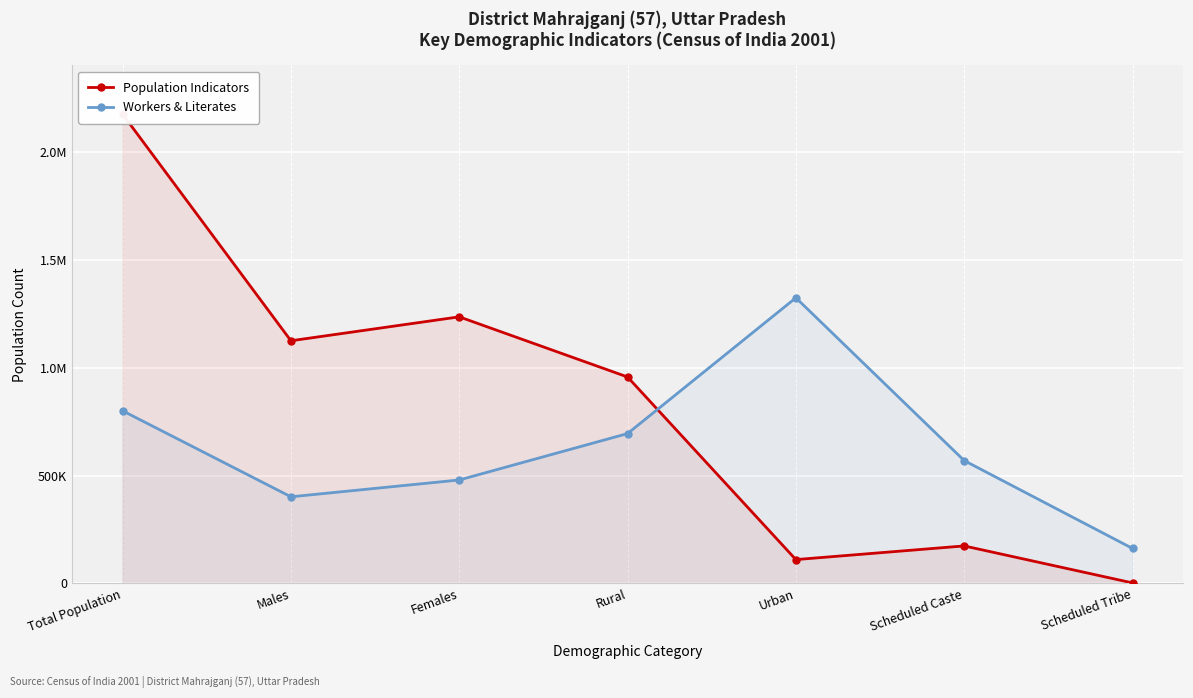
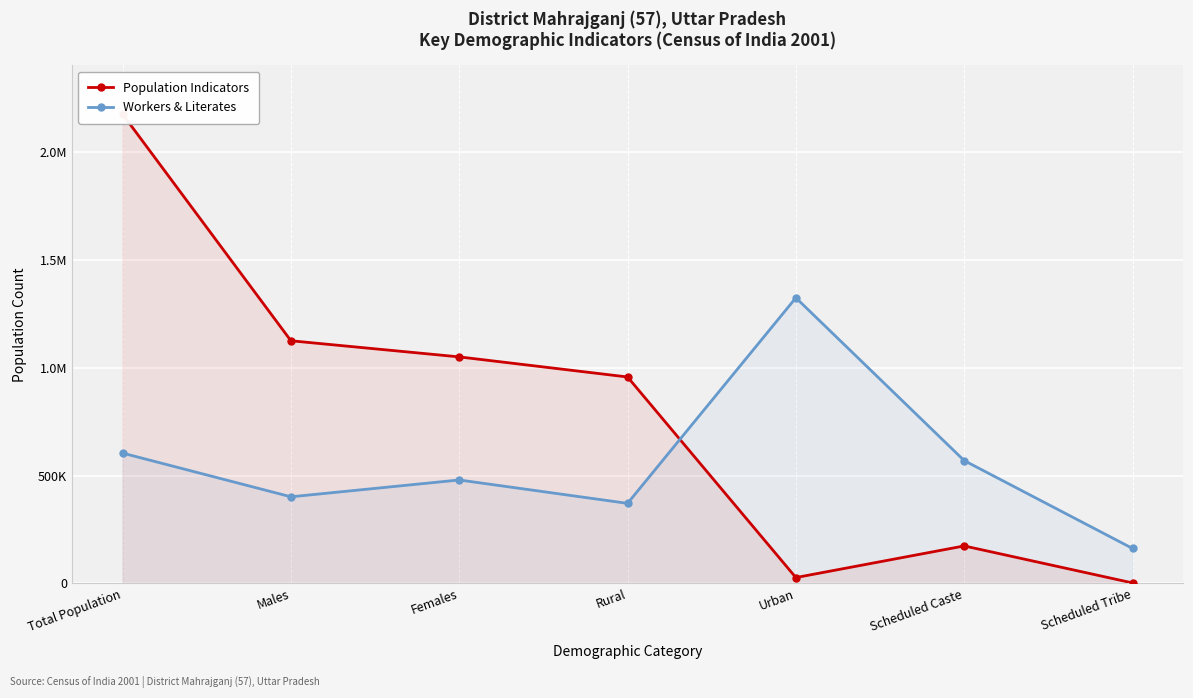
Workers & Literates, Total Population: 800000 -> 600000
Population Indicators, Females: 1240000 -> 1050000
Workers & Literates, Rural: 690000 -> 370000
Population Indicators, Urban: 110000 -> 30000
